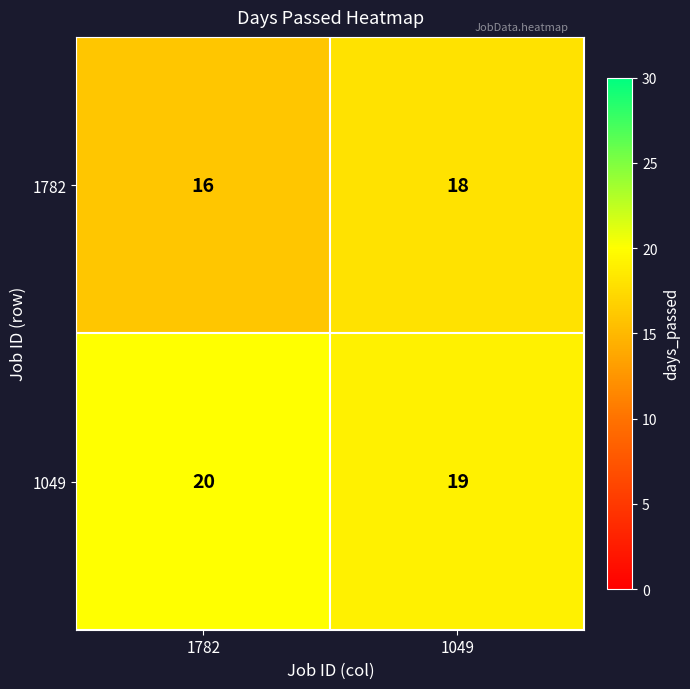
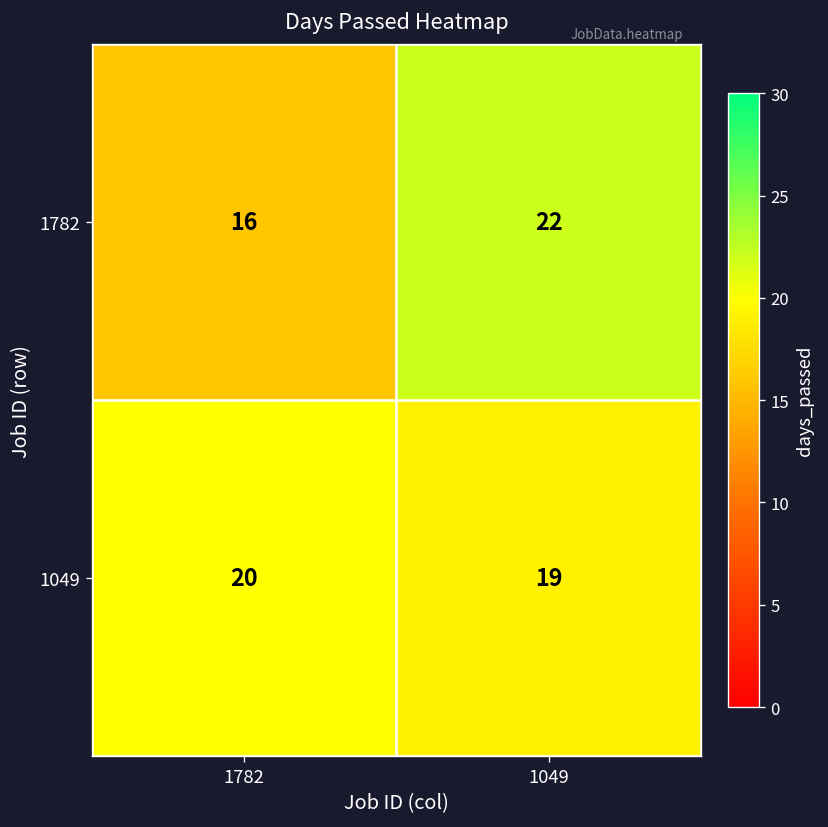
1782, 1049: 18 -> 22
